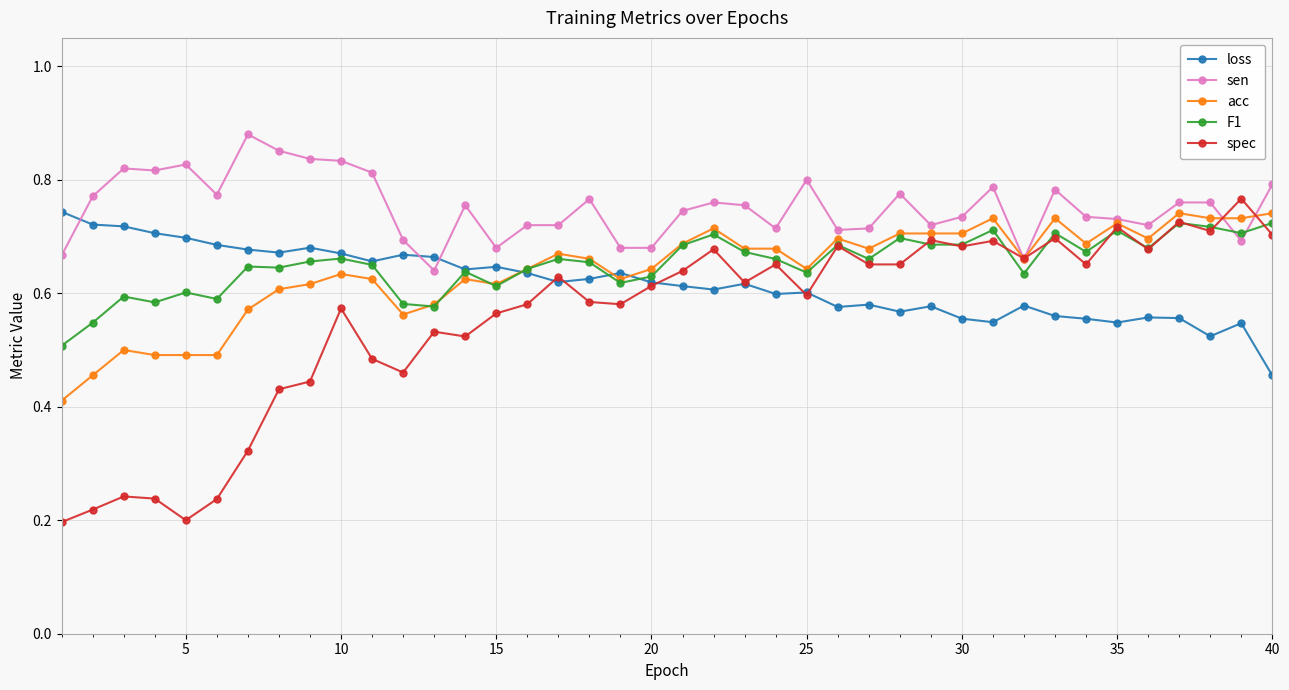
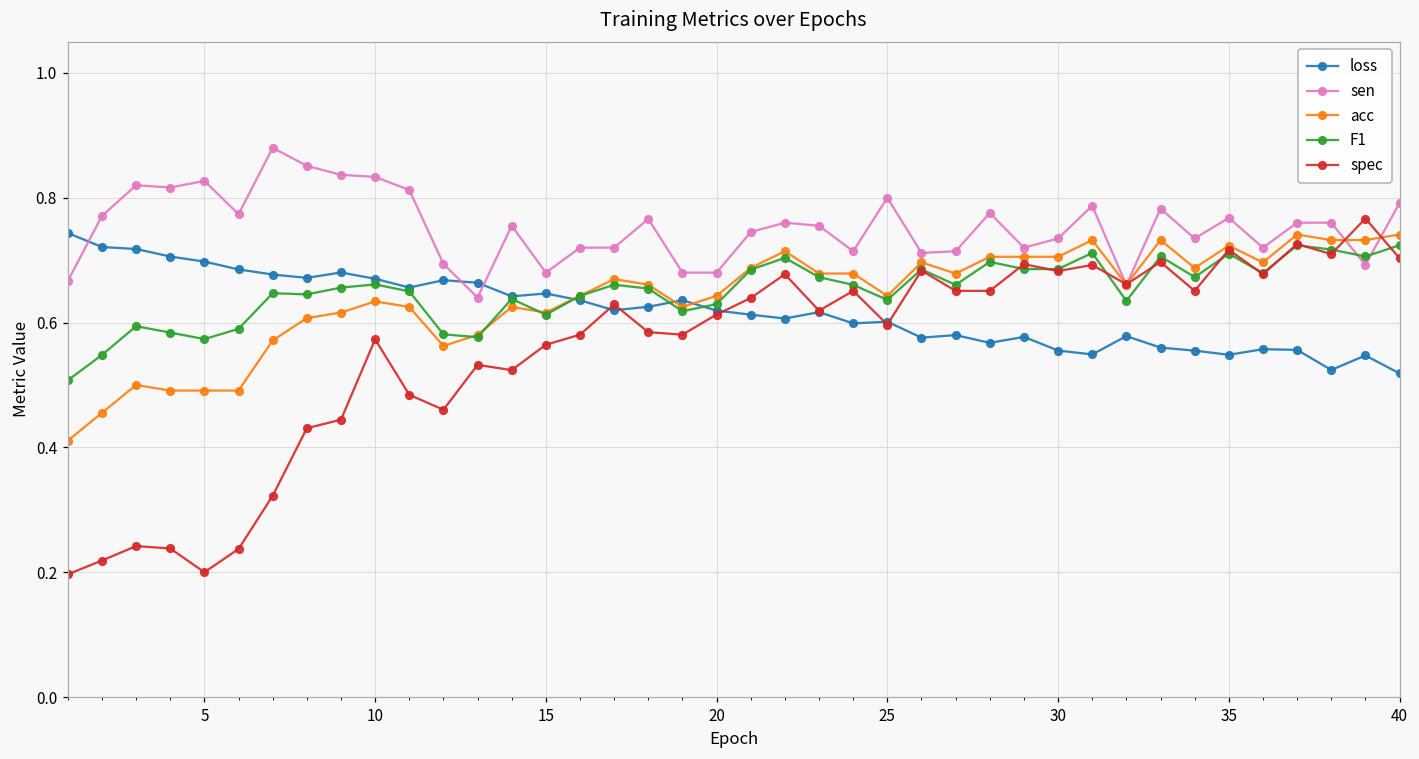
F1, 5: 0.60 -> 0.57
sen, 35: 0.73 -> 0.77
loss, 40: 0.46 -> 0.52
